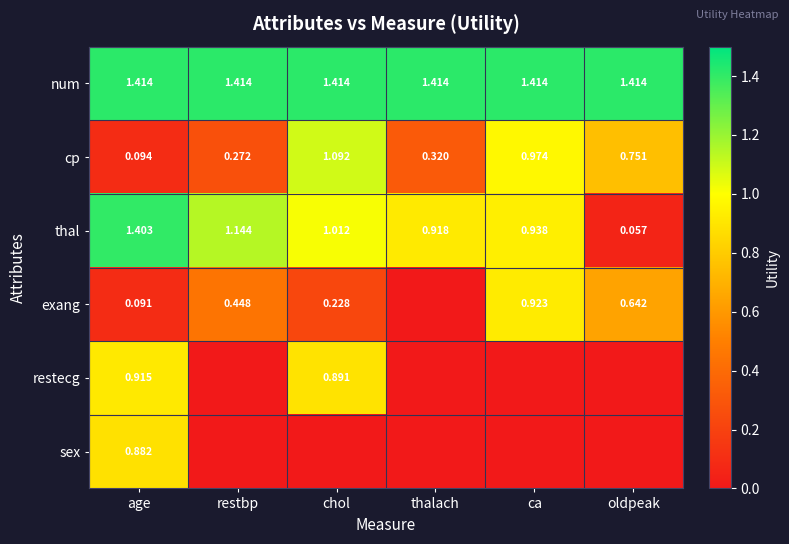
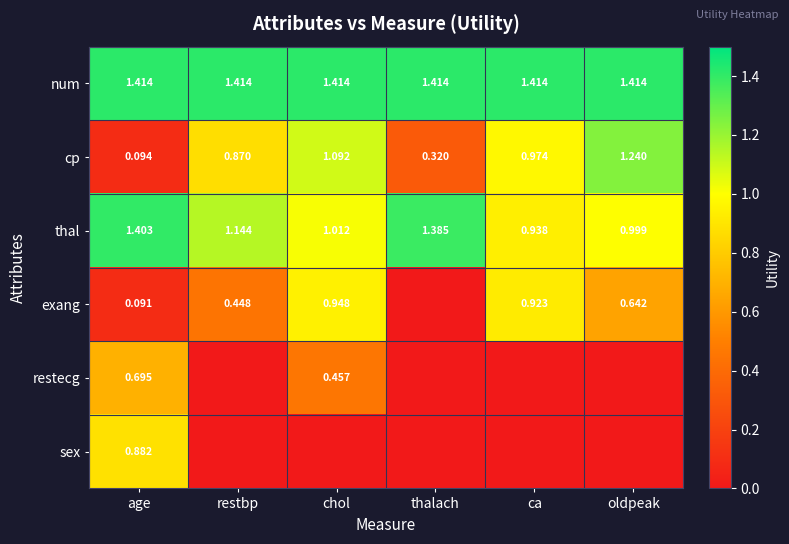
cp, restbp: 0.272 -> 0.870
cp, oldpeak: 0.751 -> 1.240
thal, thalach: 0.918 -> 1.385
thal, oldpeak: 0.057 -> 0.999
exang, chol: 0.228 -> 0.948
restecg, age: 0.915 -> 0.695
restecg, chol: 0.891 -> 0.457
